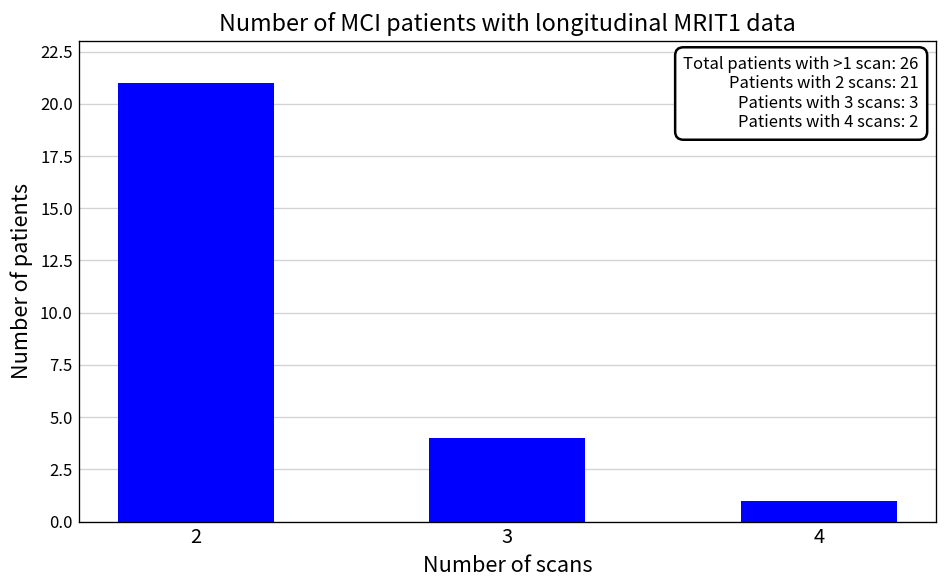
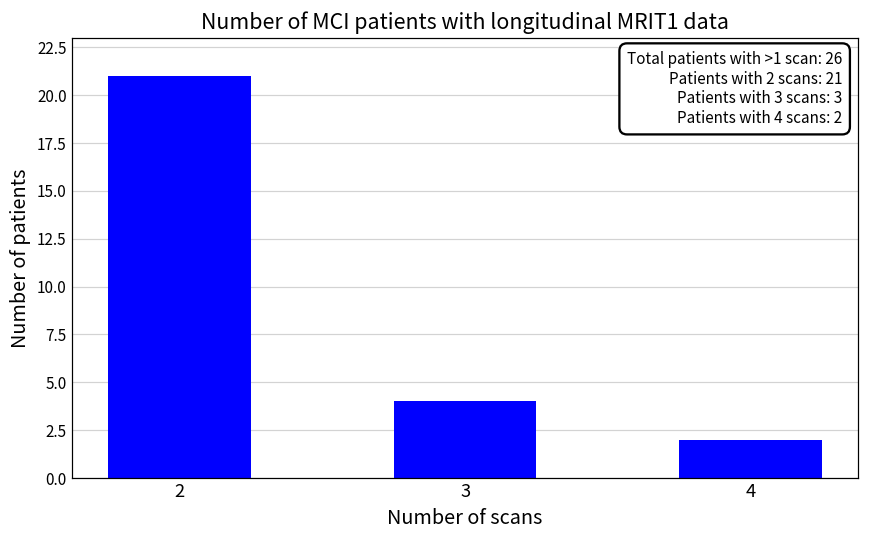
4: 1 -> 2
